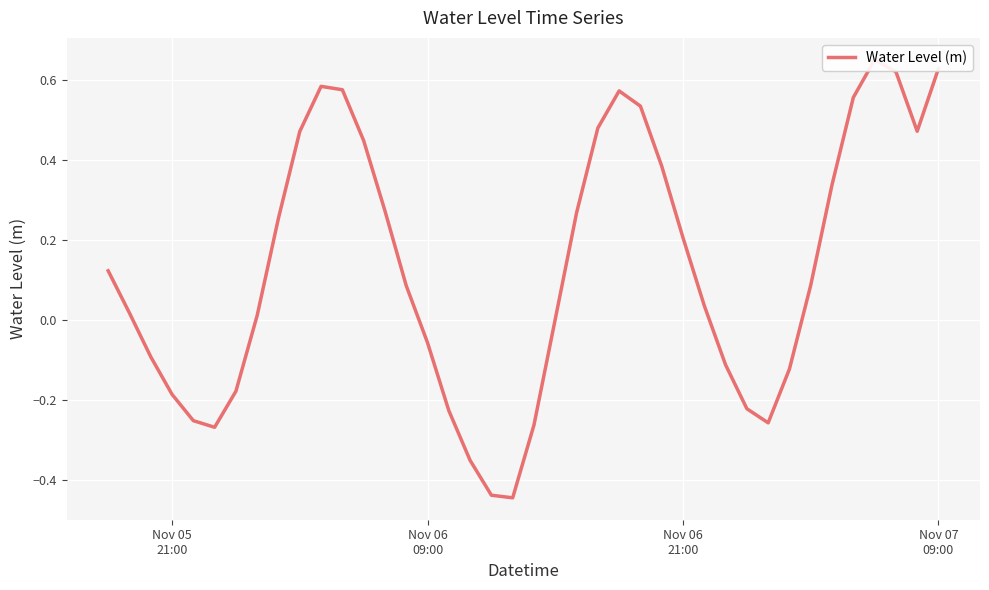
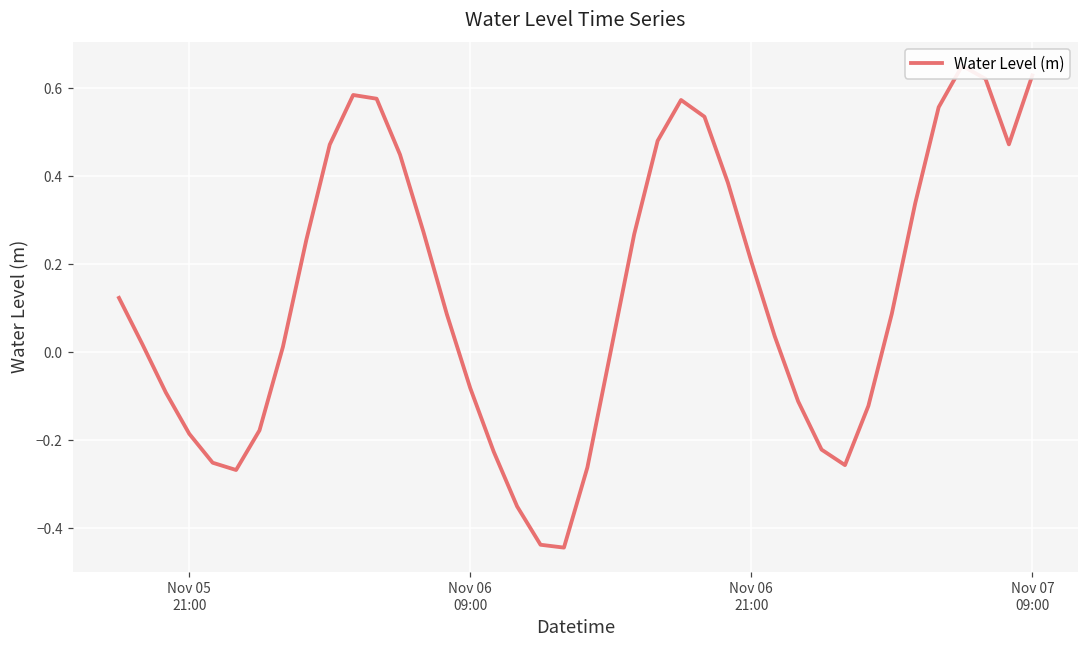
Nov 06 09:00: -0.06 -> -0.08
